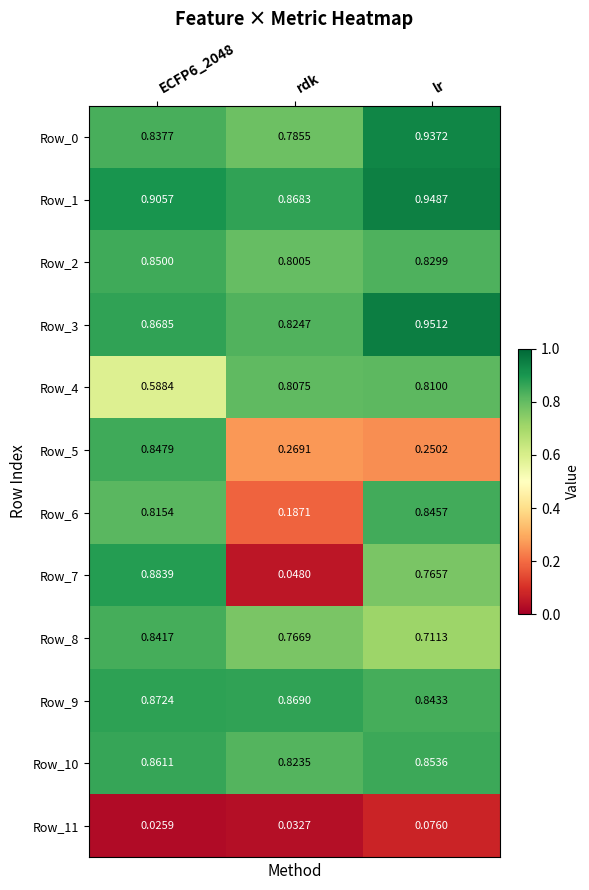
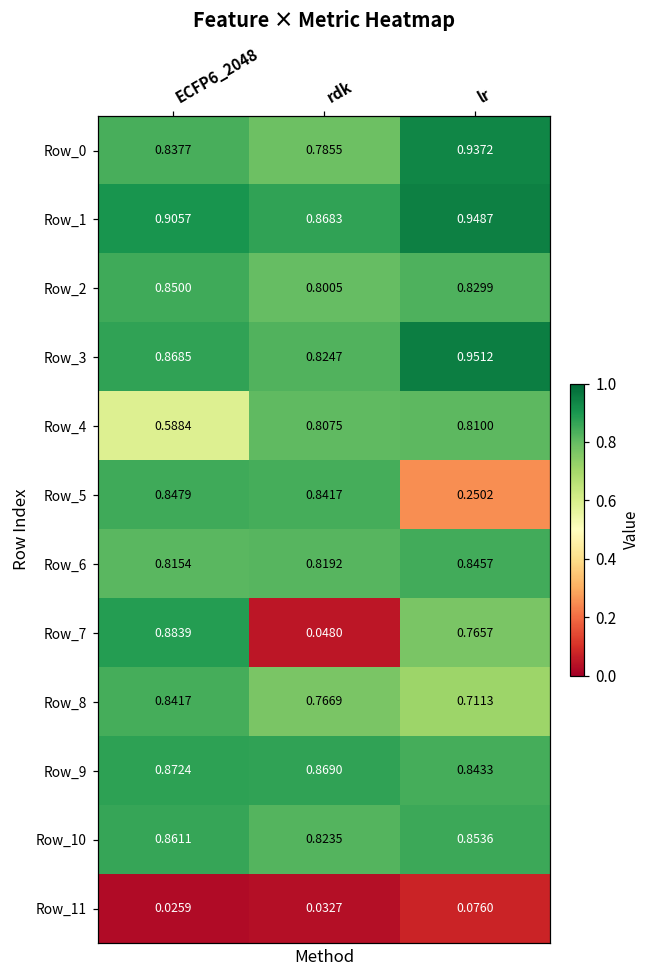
Row_5, rdk: 0.2691 -> 0.8417
Row_6, rdk: 0.1871 -> 0.8192
